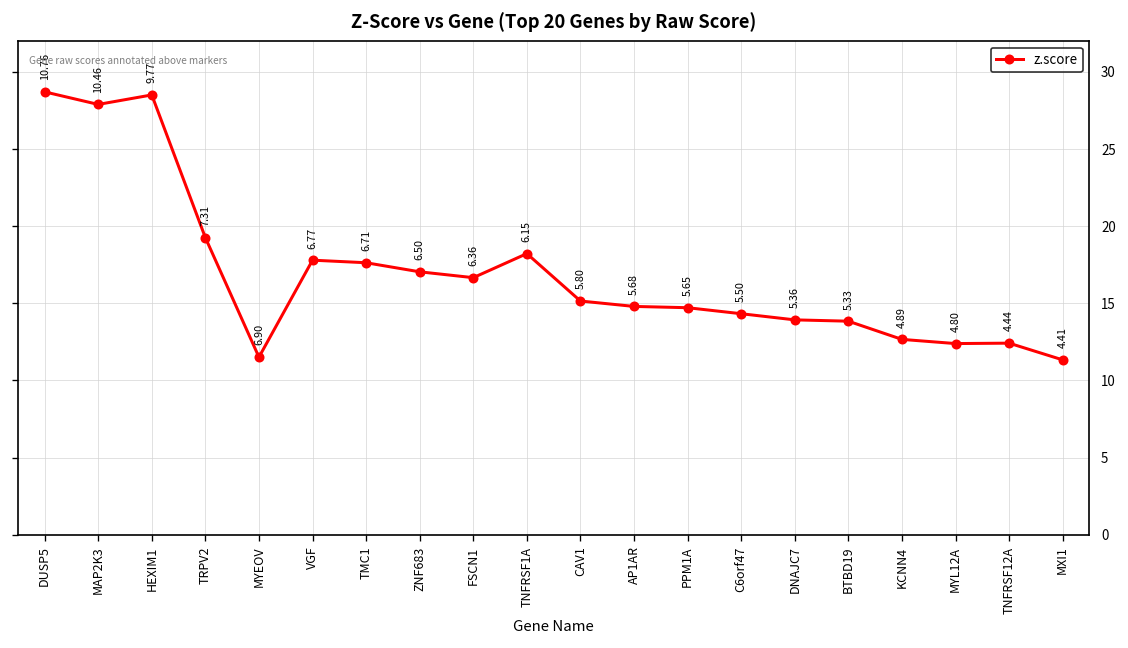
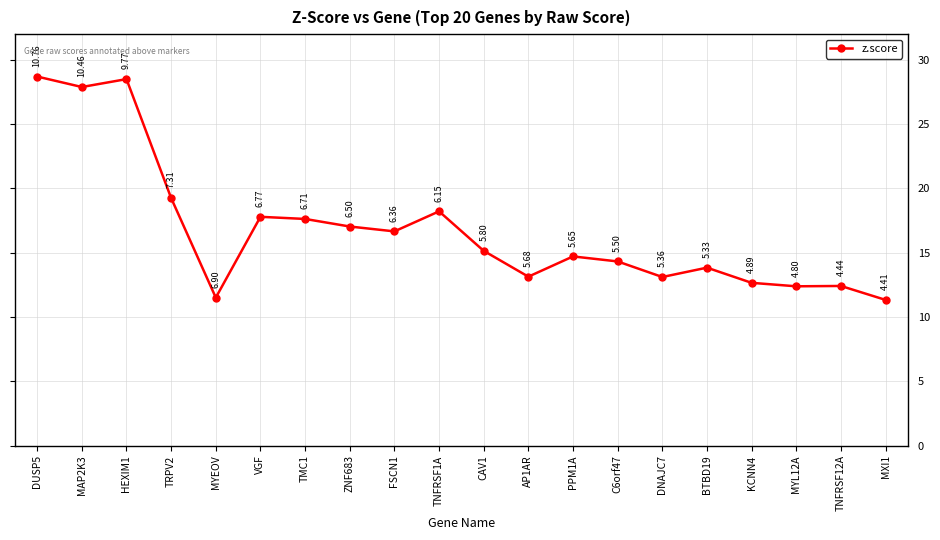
AP1AR: 14.8 -> 13.1
DNAJC7: 13.9 -> 13.1
